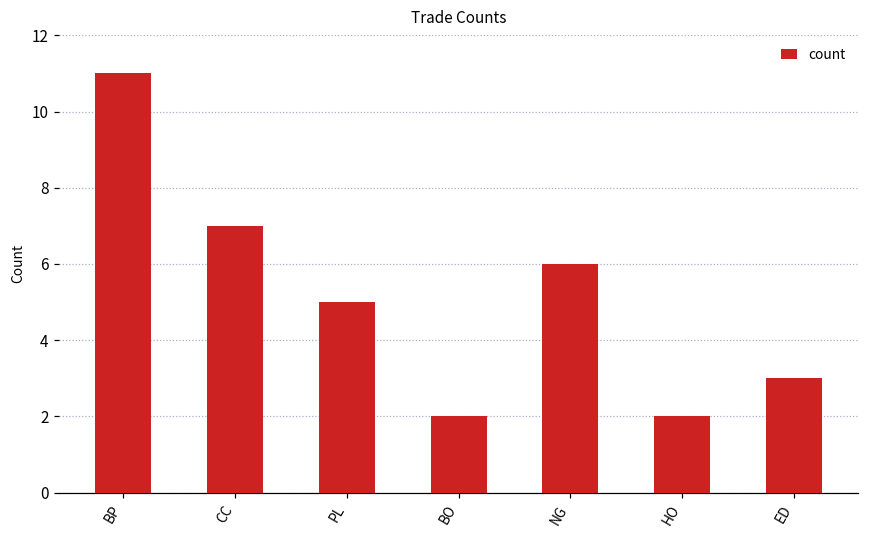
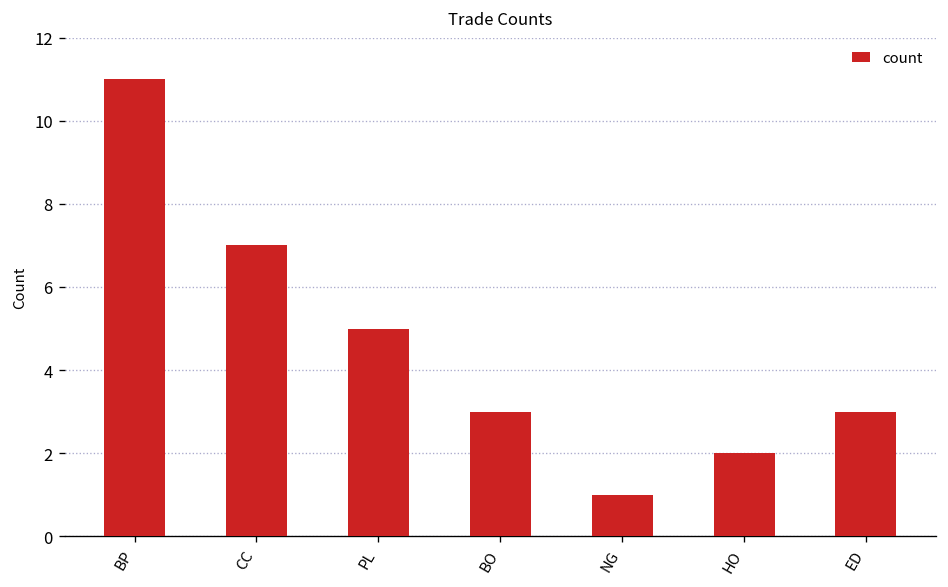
BO: 2 -> 3
NG: 6 -> 1
